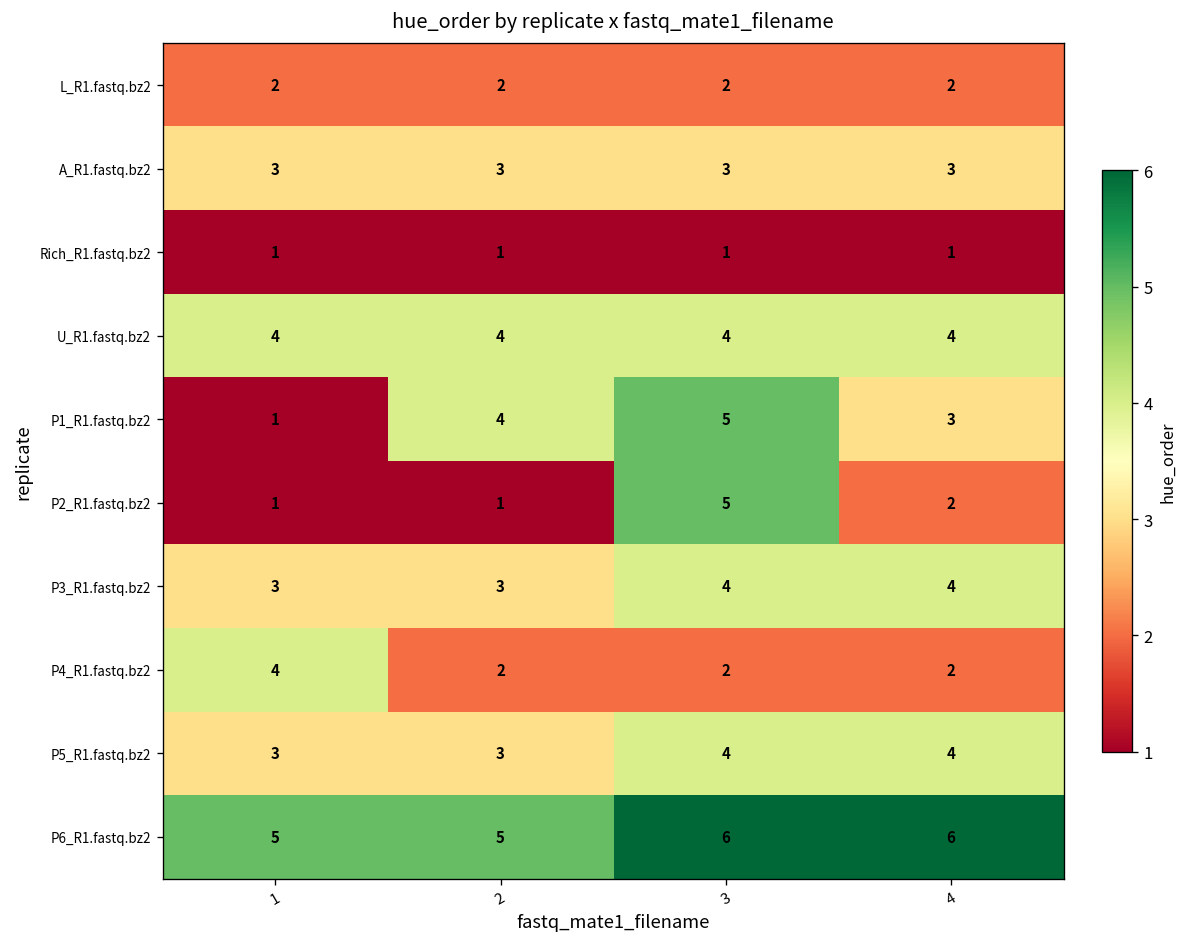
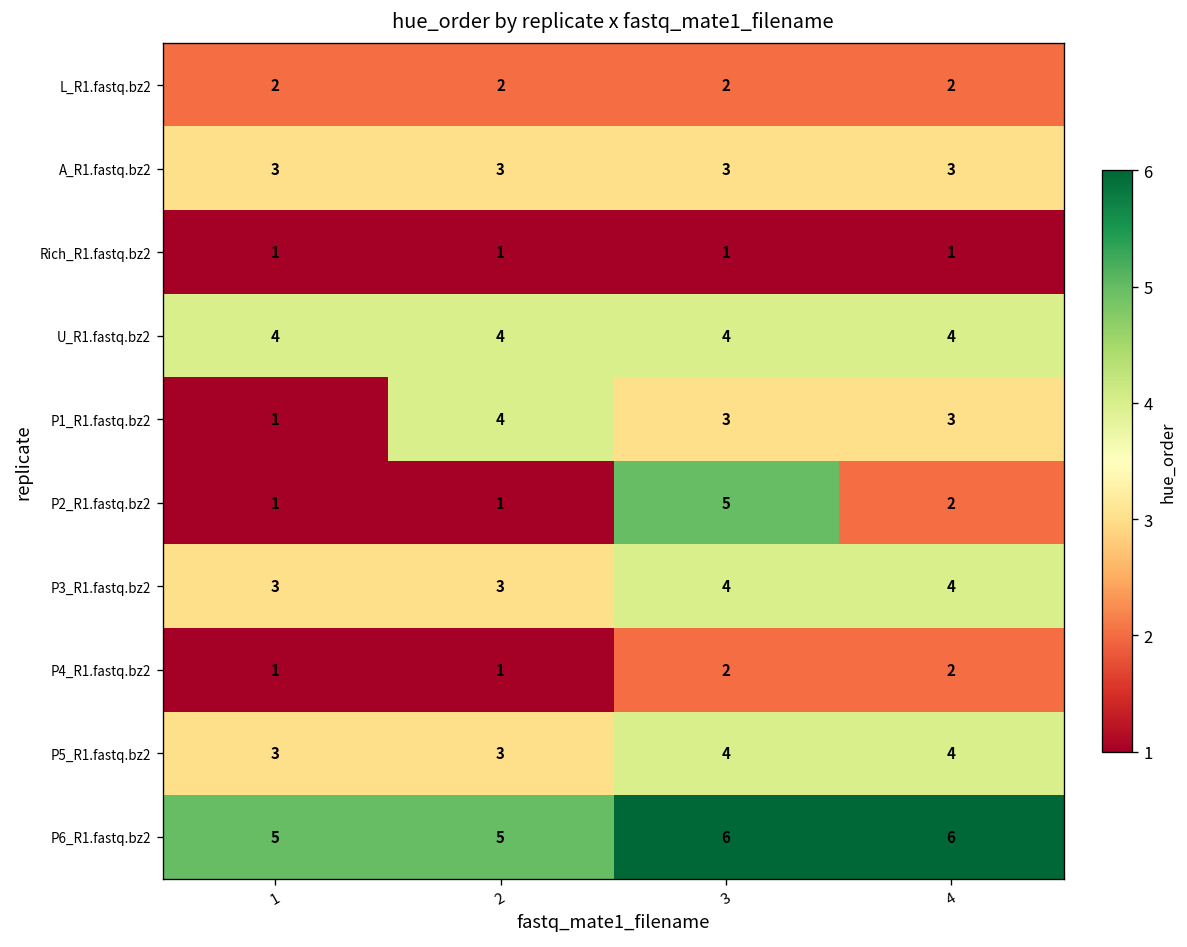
P1_R1.fastq.bz2, 3: 5 -> 3
P4_R1.fastq.bz2, 1: 4 -> 1
P4_R1.fastq.bz2, 2: 2 -> 1
